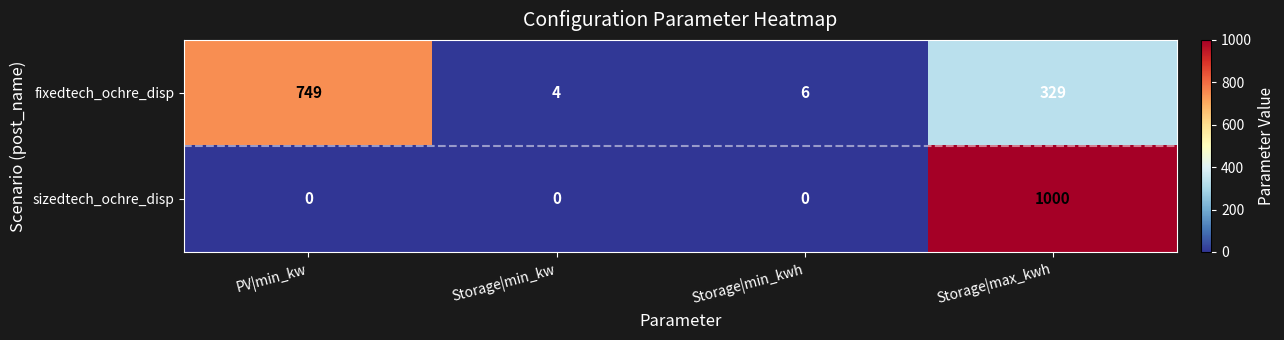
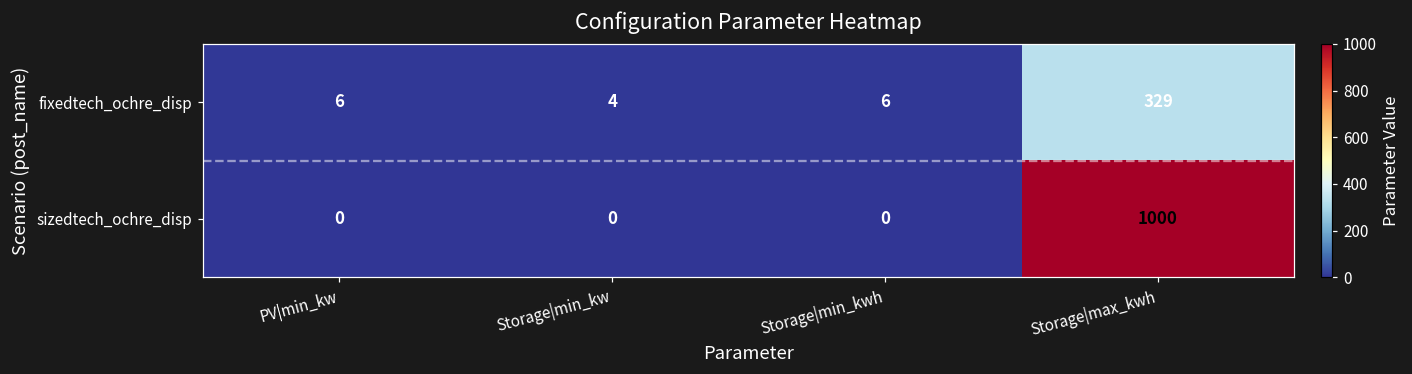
fixedtech_ochre_disp, PV|min_kw: 749 -> 6
